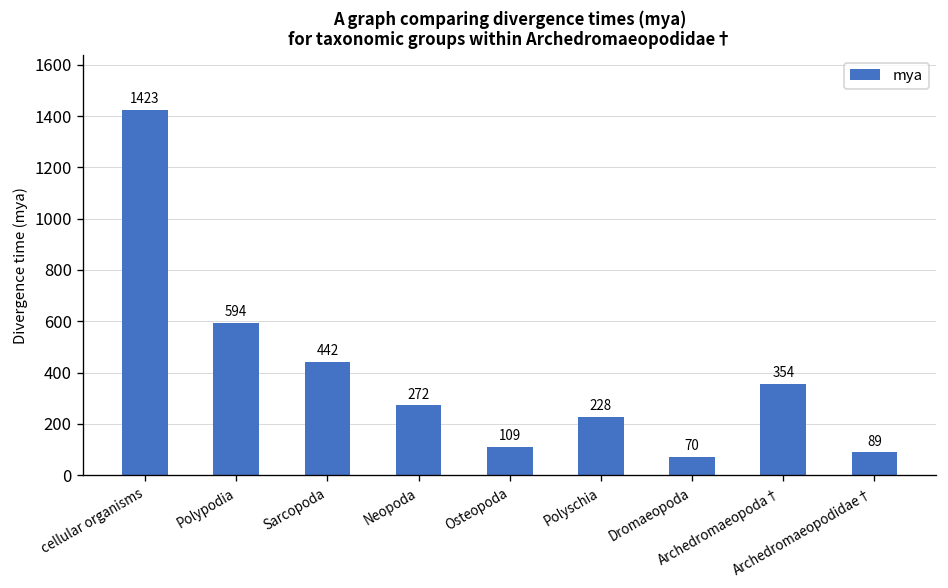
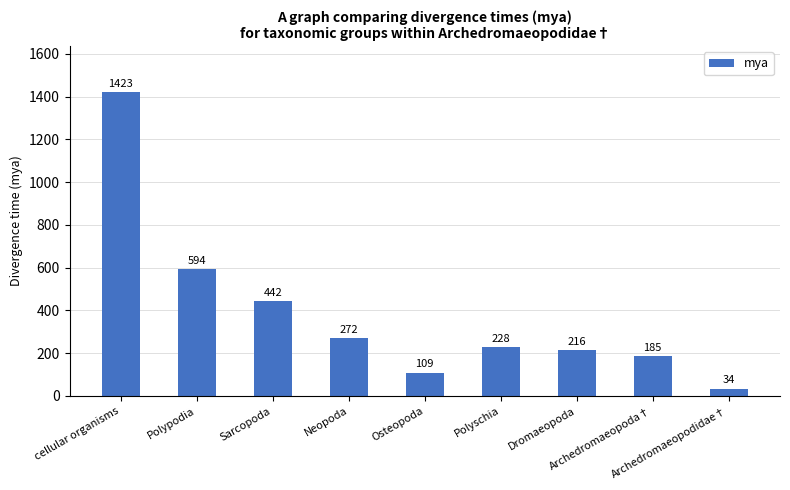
Dromaeopoda: 70 -> 216
Archedromaeopoda†: 354 -> 185
Archedromaeopodidae†: 89 -> 34
